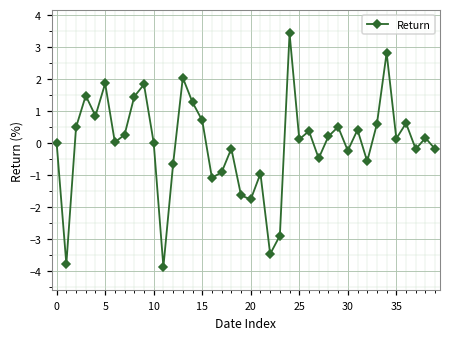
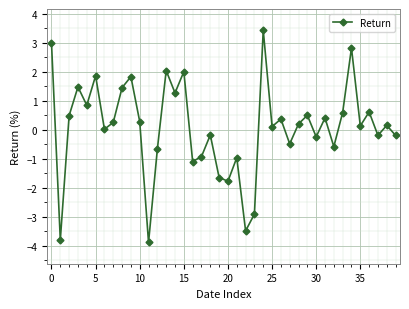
0: 0 -> 3
10: 0.0 -> 0.3
15: 0.7 -> 2.0
